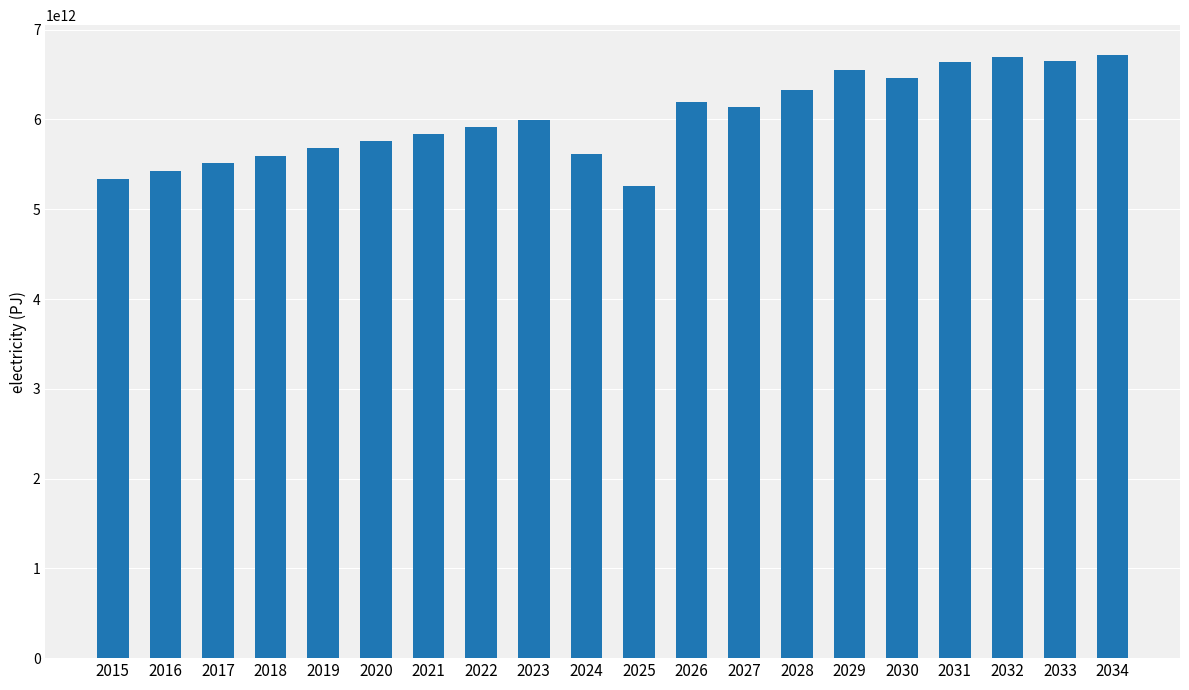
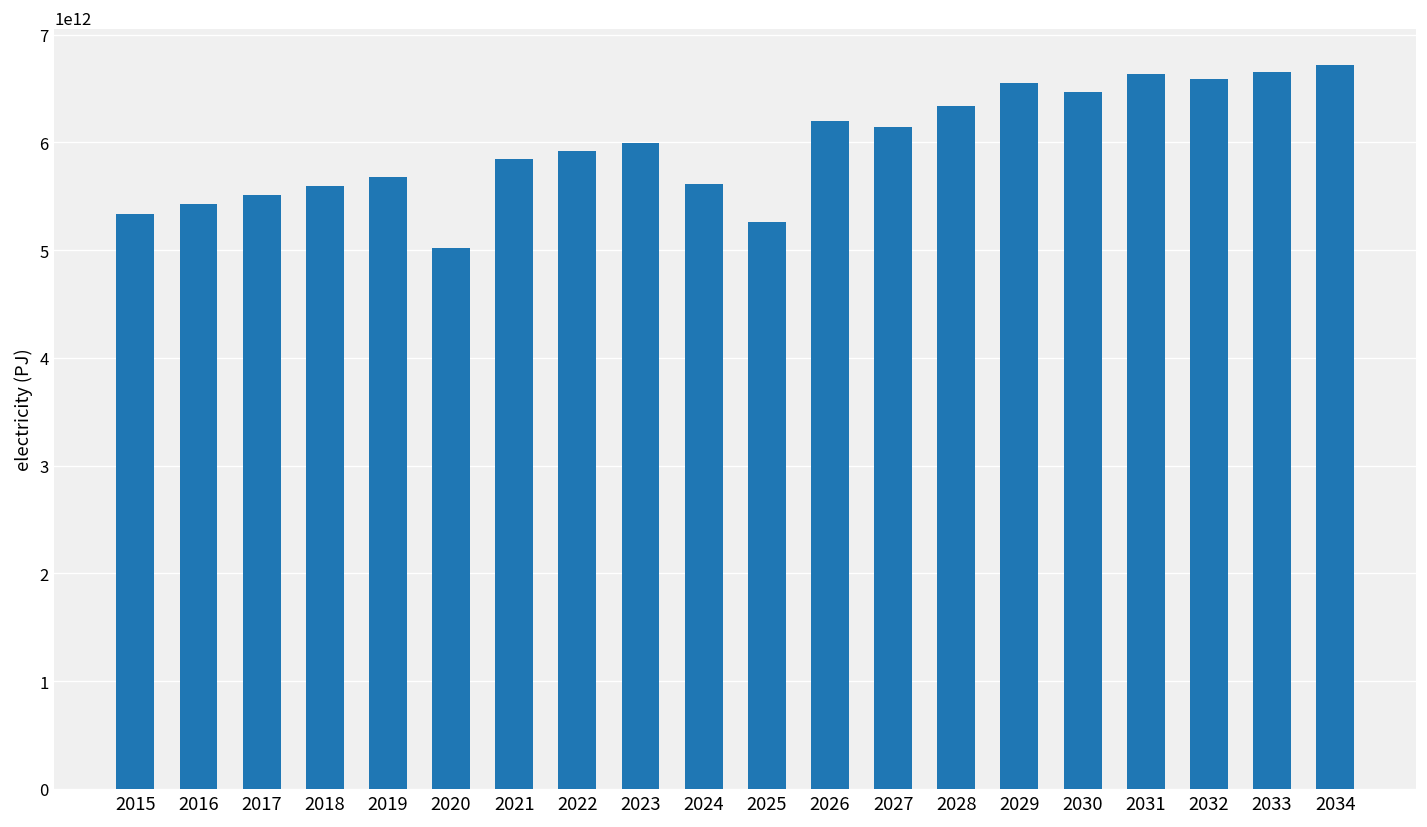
2020: 5800000000000 -> 5000000000000
2032: 6700000000000 -> 6600000000000
